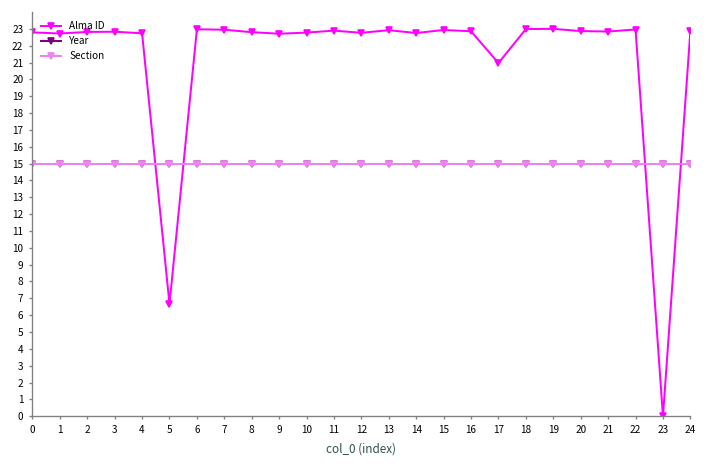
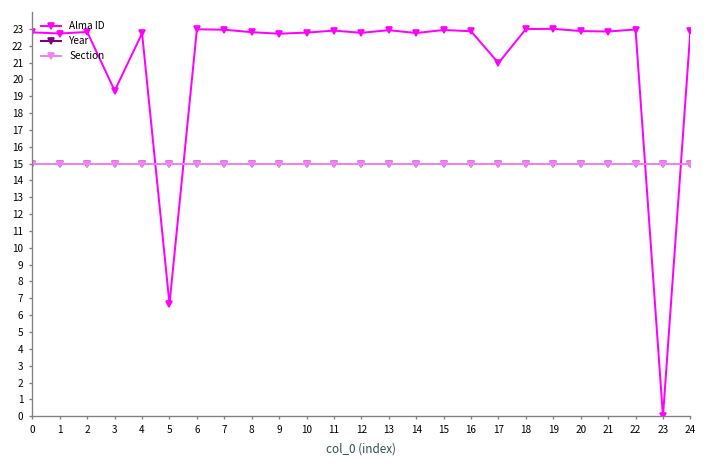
Alma ID, 3: 22.8 -> 19.3
